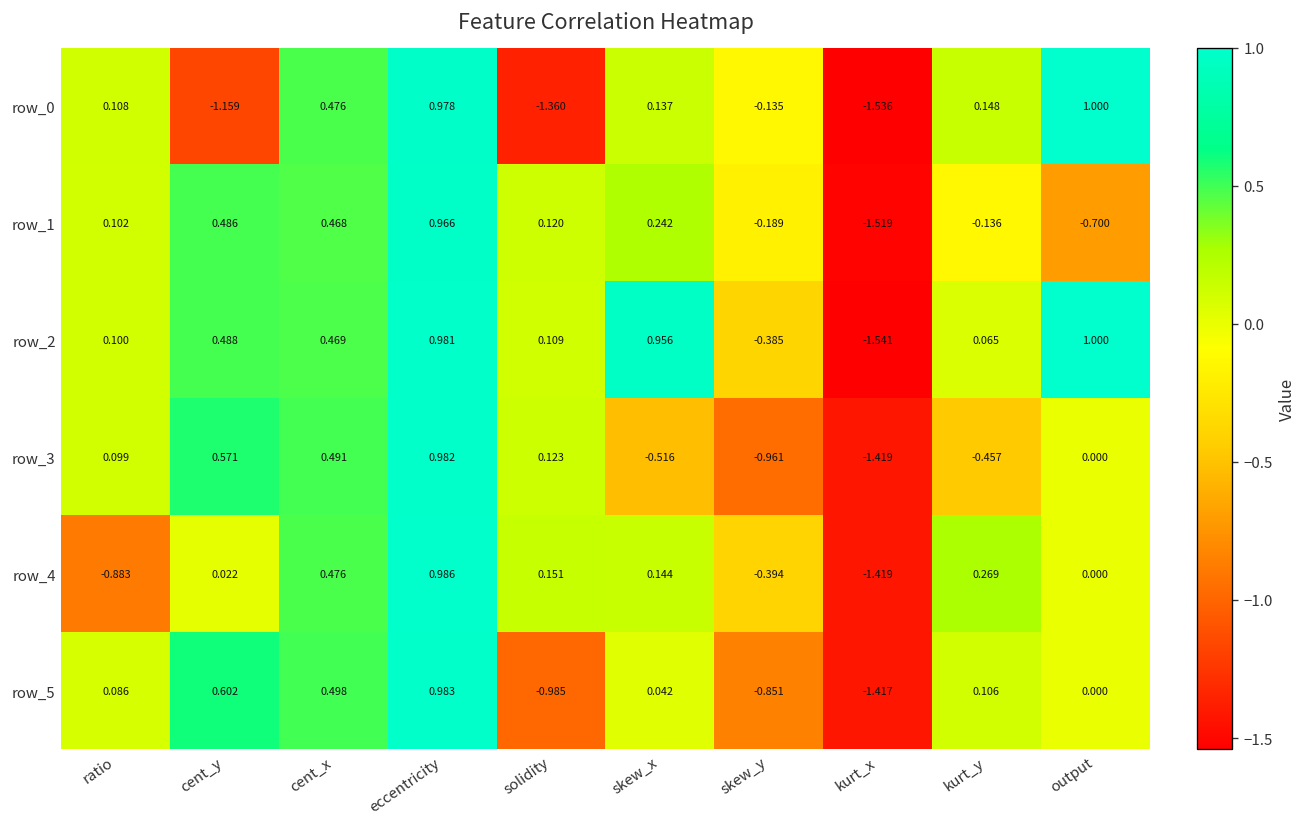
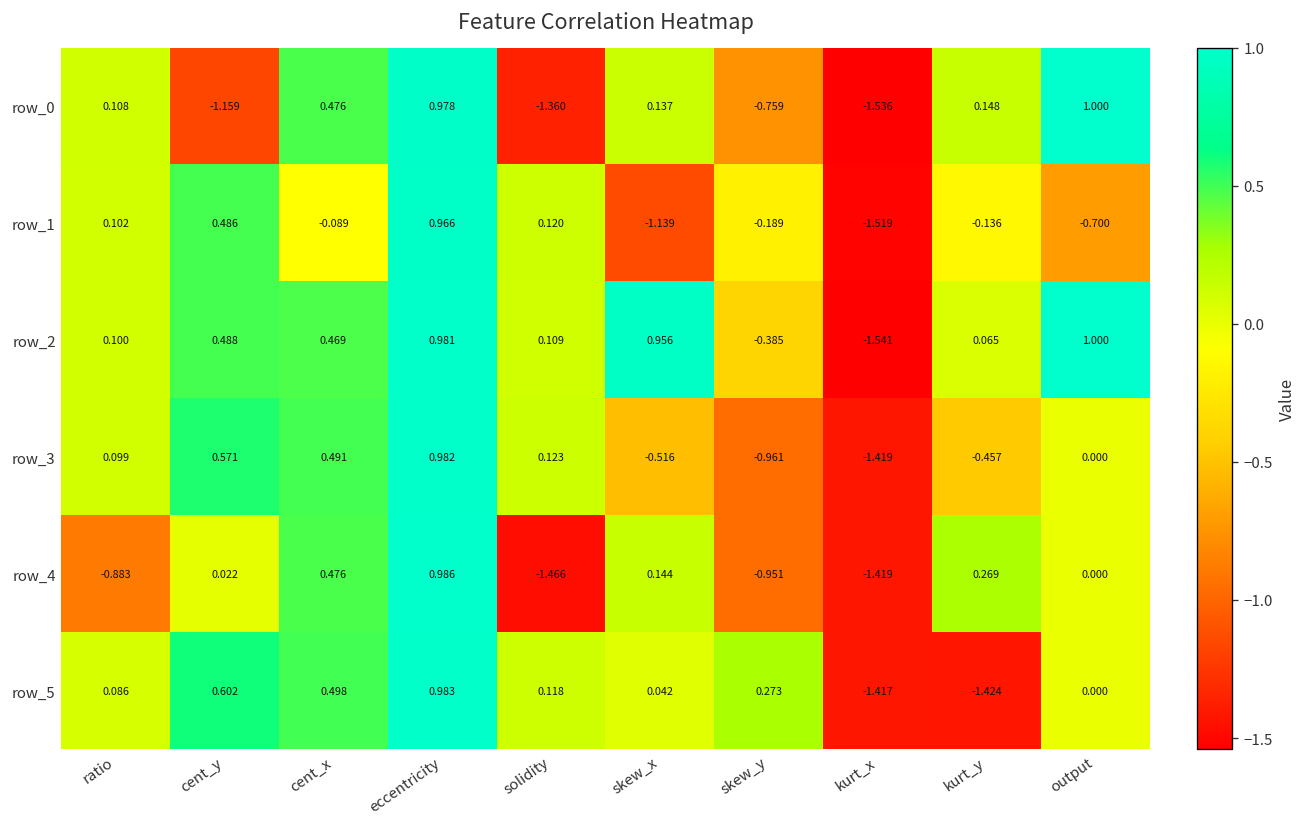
row_0, skew_y: -0.135 -> -0.759
row_1, cent_x: 0.468 -> -0.089
row_1, skew_x: 0.242 -> -1.139
row_4, solidity: 0.151 -> -1.466
row_4, skew_y: -0.394 -> -0.951
row_5, solidity: -0.985 -> 0.118
row_5, skew_y: -0.851 -> 0.273
row_5, kurt_y: 0.106 -> -1.424
